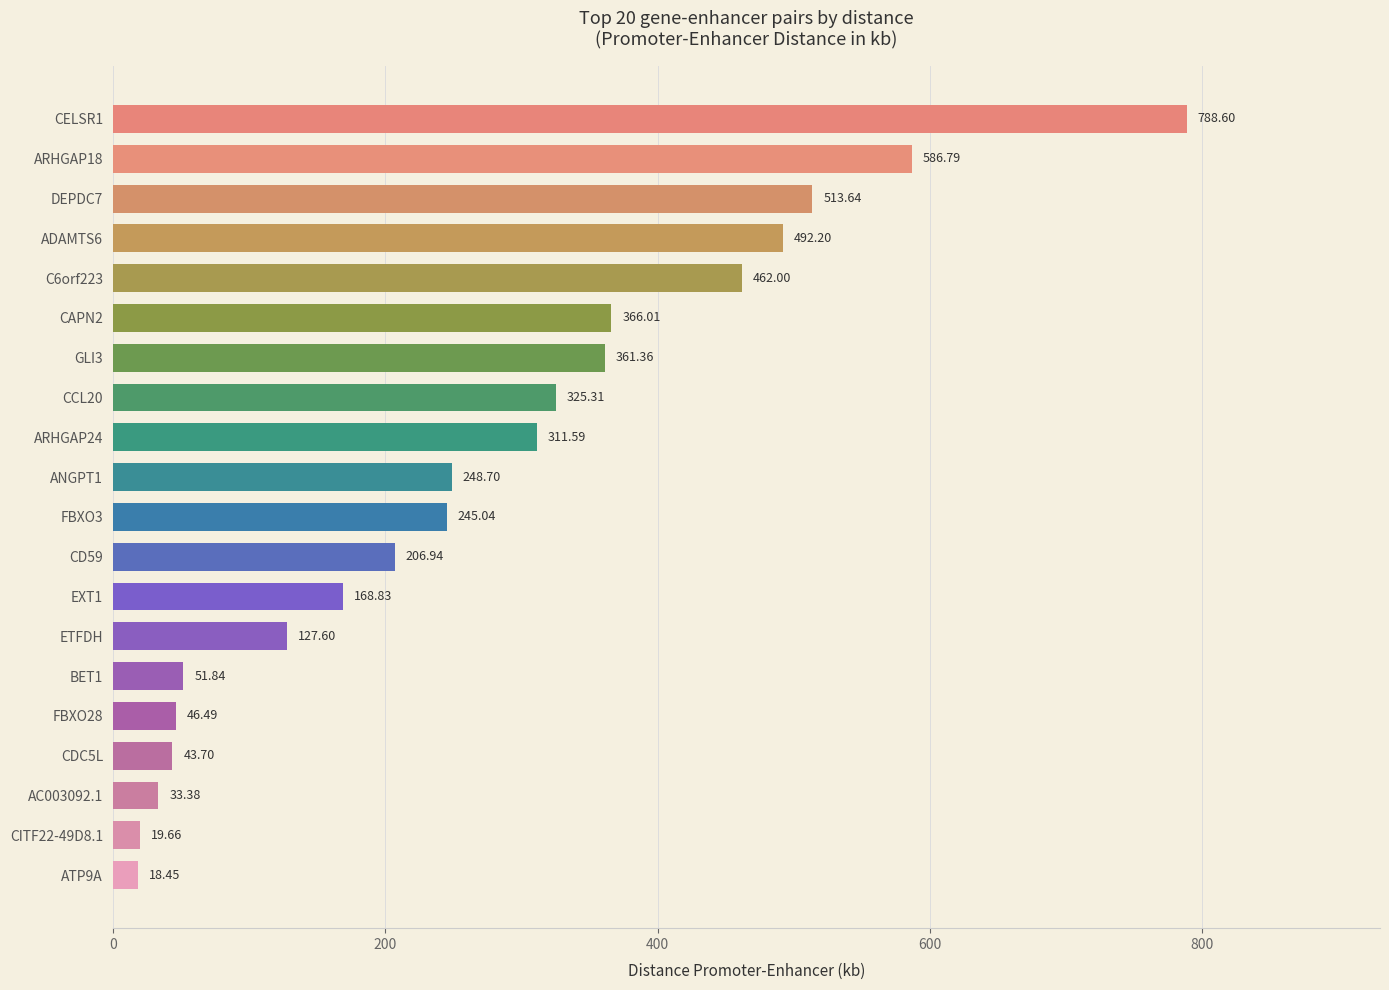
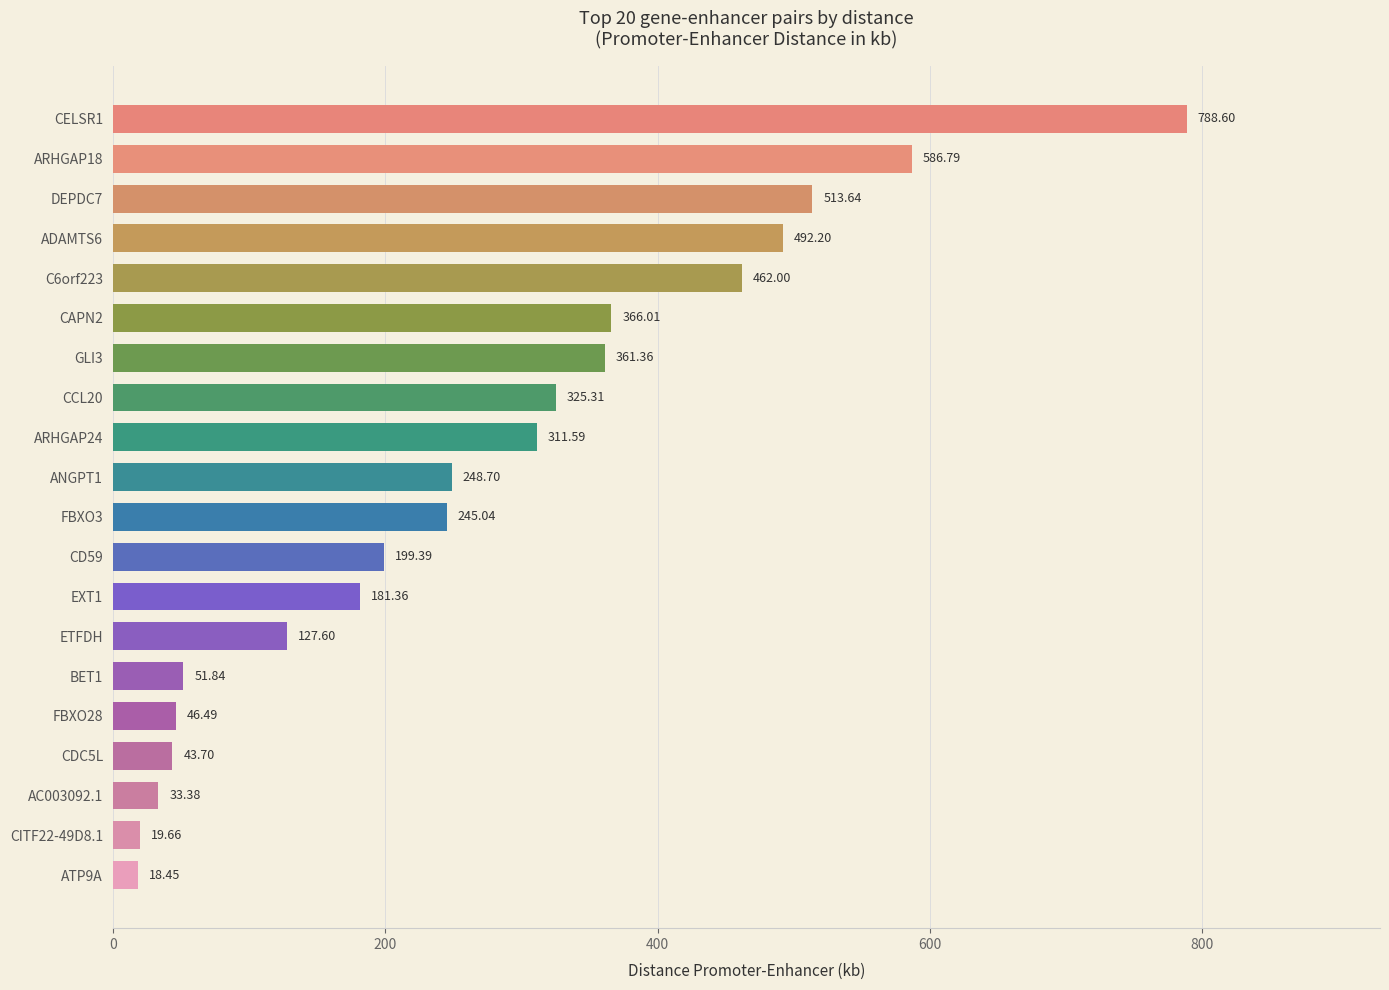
CD59: 206.94 -> 199.39
EXT1: 168.83 -> 181.36
